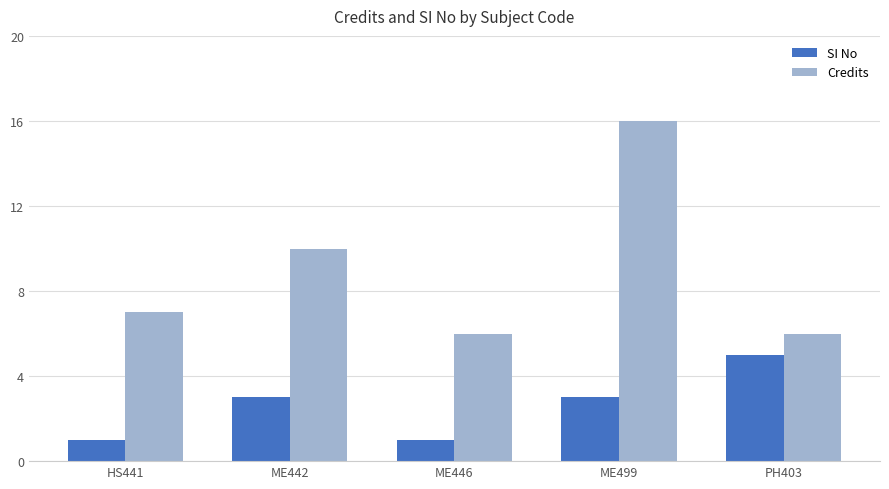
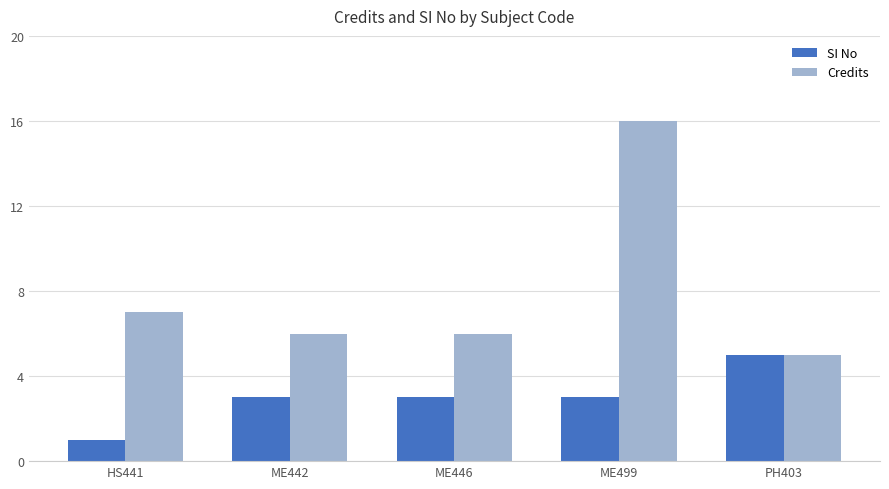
Credits, ME442: 10 -> 6
SI No, ME446: 1 -> 3
Credits, PH403: 6 -> 5
